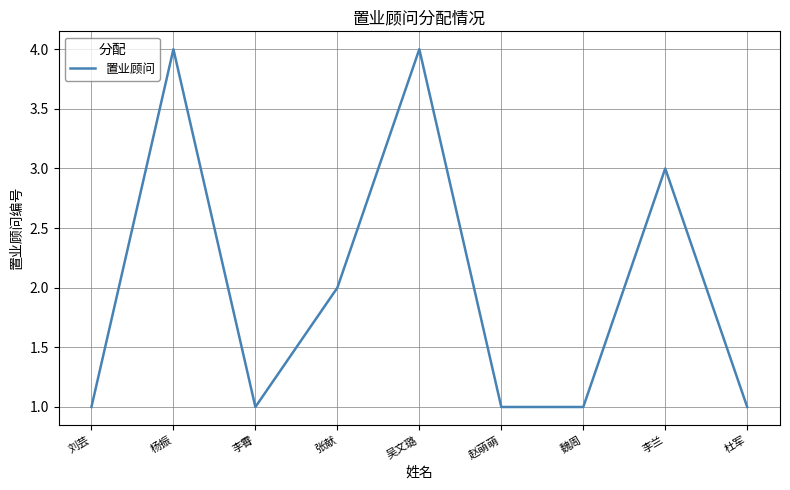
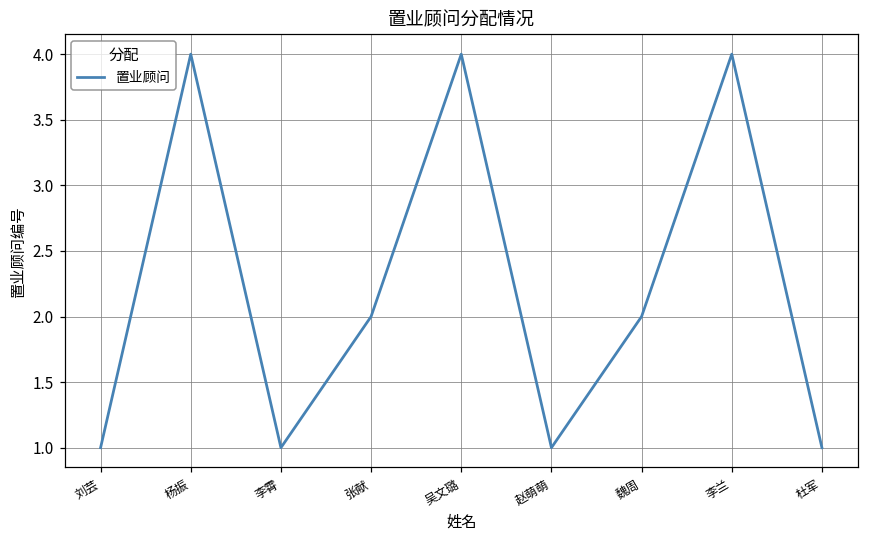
魏周: 1 -> 2
李兰: 3 -> 4
